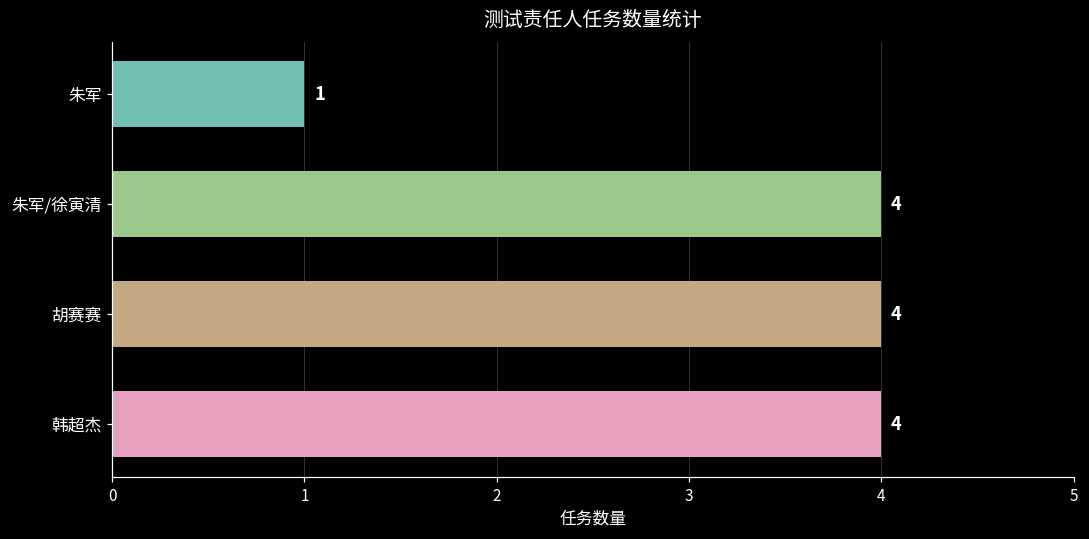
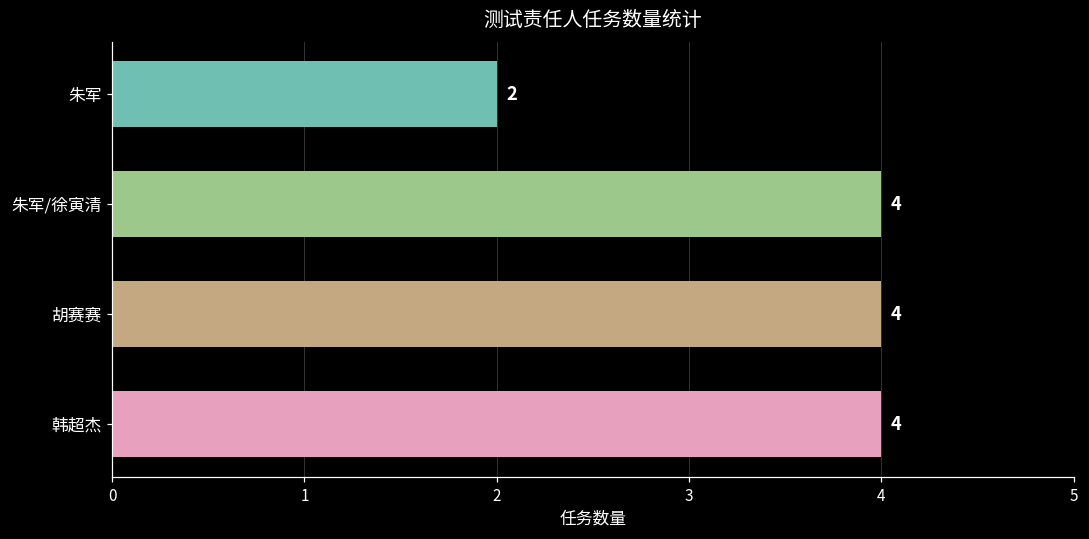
朱军: 1 -> 2
